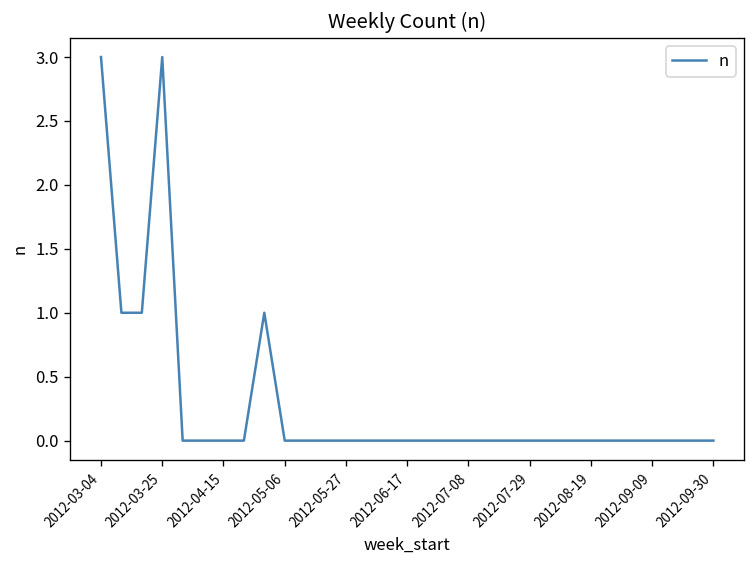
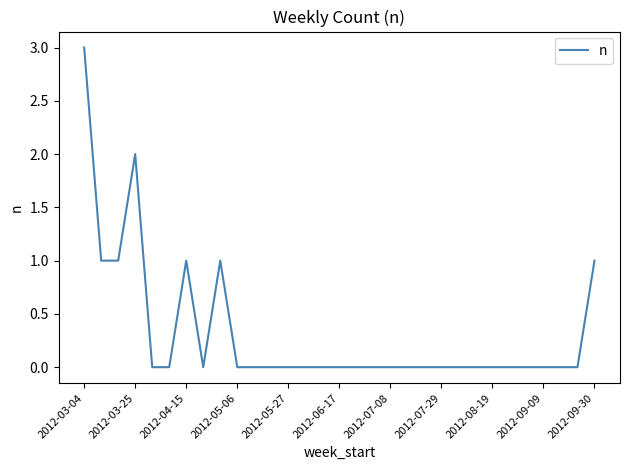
2012-03-25: 3 -> 2
2012-04-15: 0 -> 1
2012-09-30: 0 -> 1
